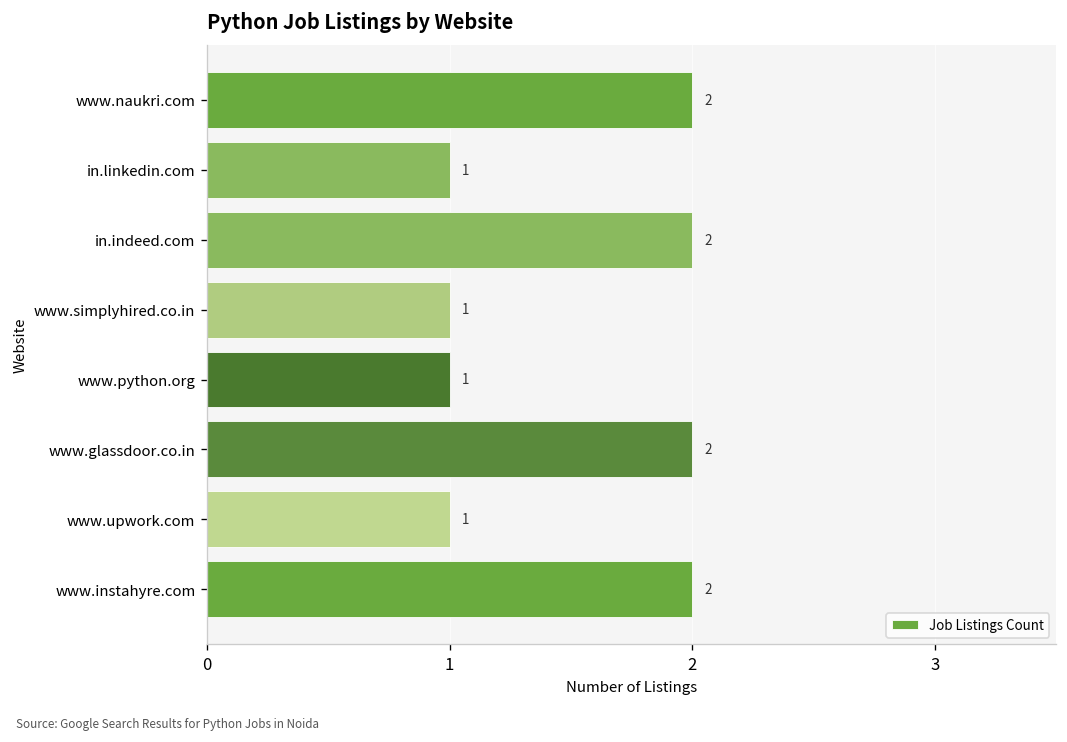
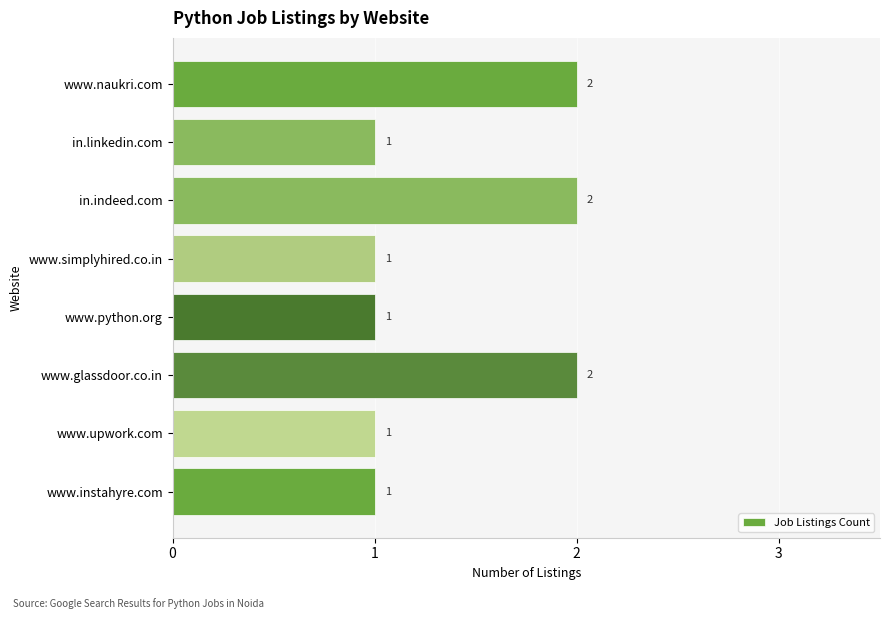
www.instahyre.com: 2 -> 1
